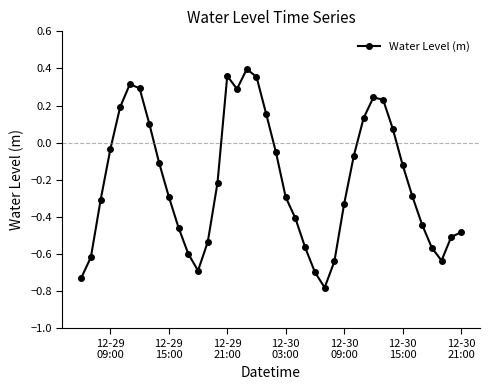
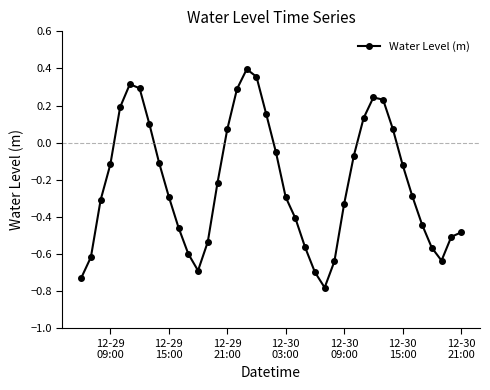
12-29 09:00: -0.03 -> -0.12
12-29 21:00: 0.36 -> 0.07
